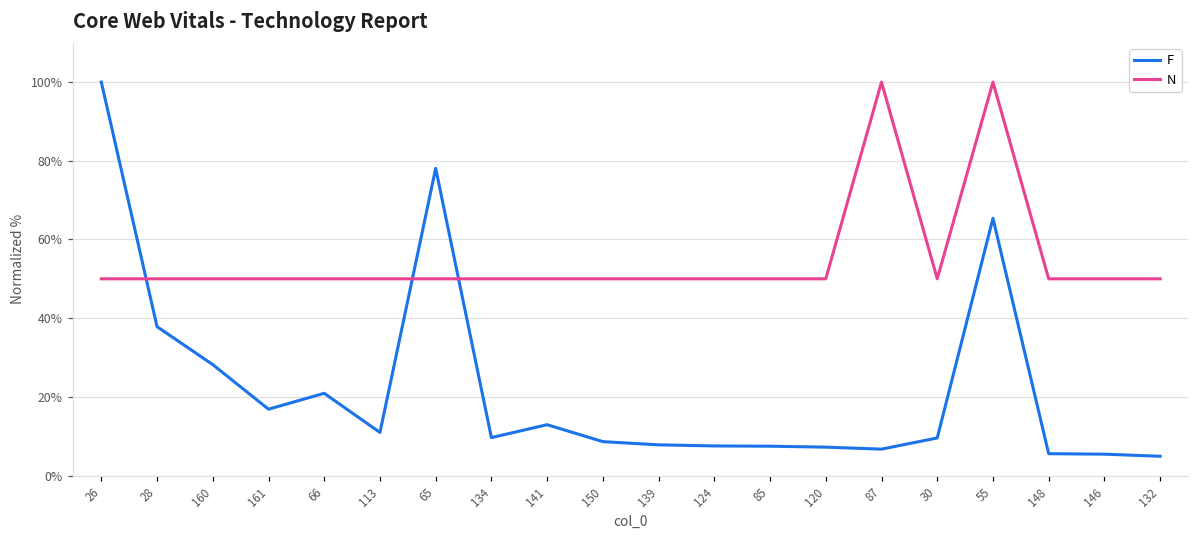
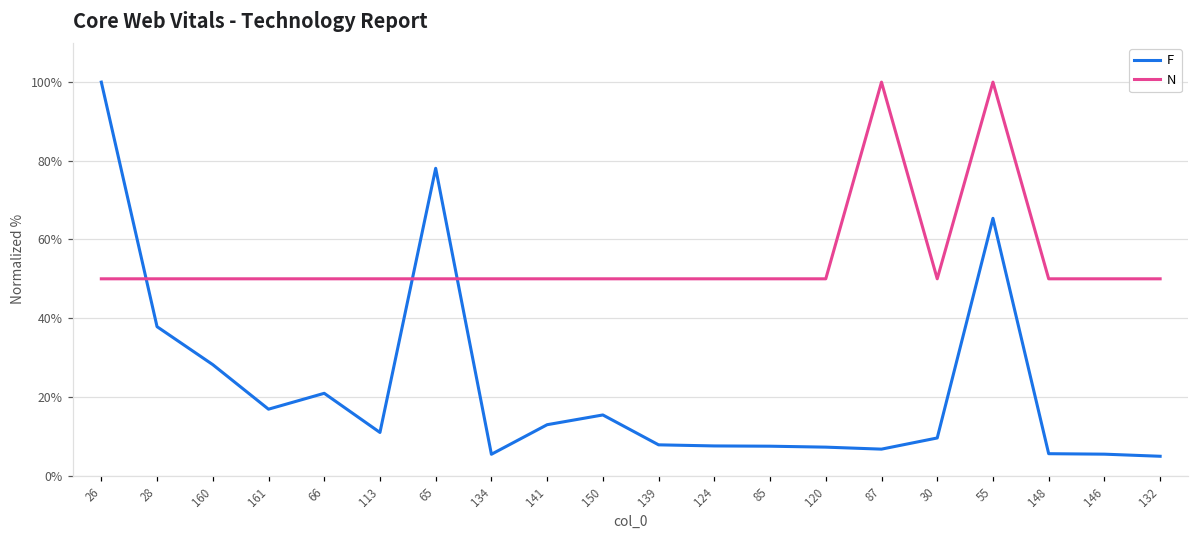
F, 134: 10% -> 5%
F, 150: 9% -> 15%
